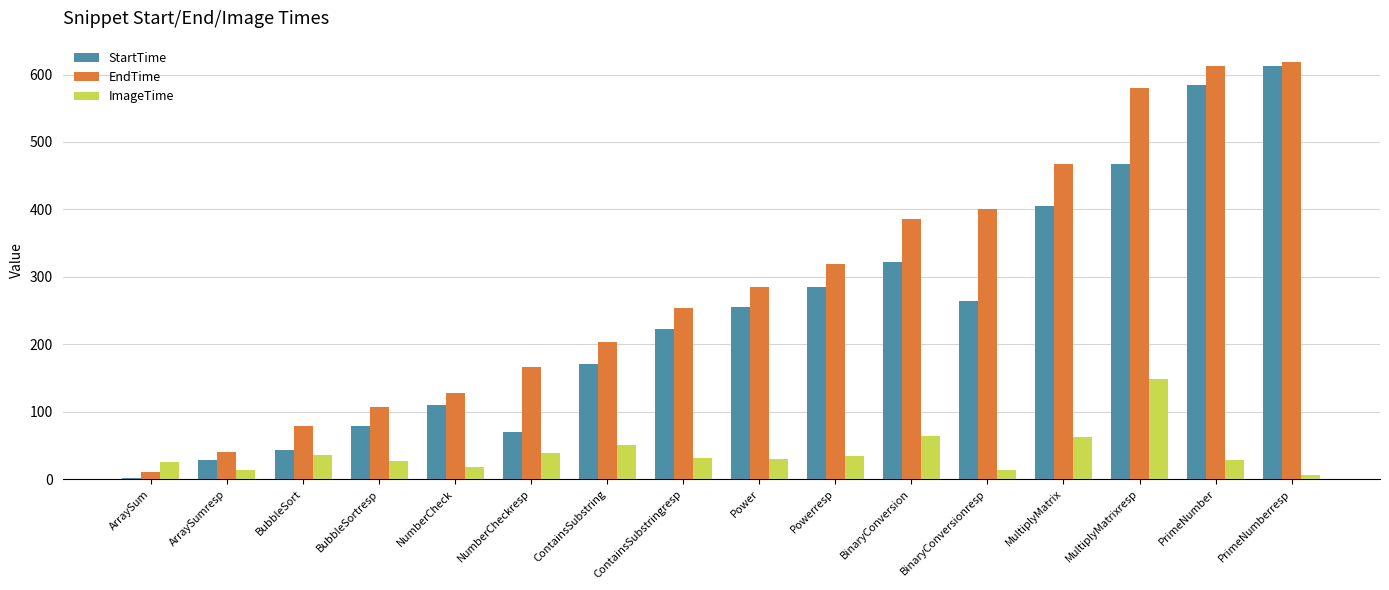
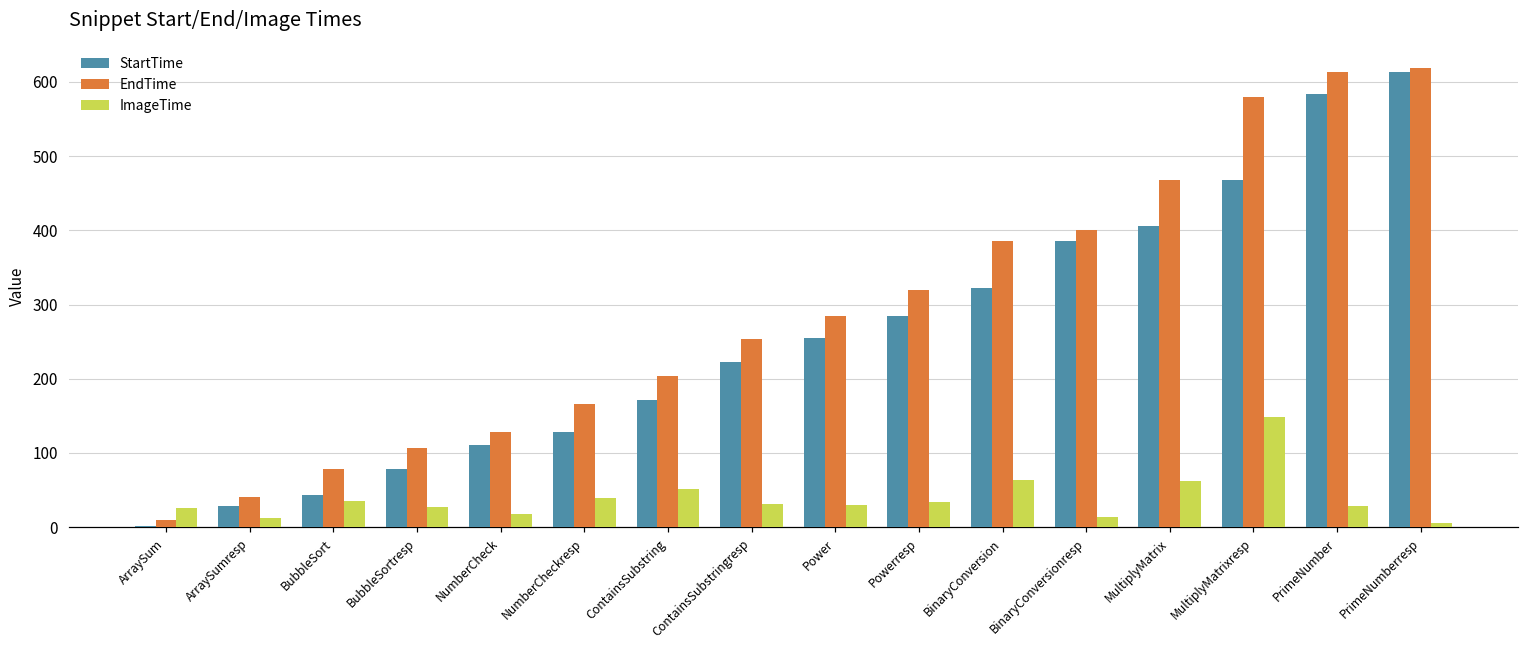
StartTime, NumberCheckresp: 70 -> 130
StartTime, BinaryConversionresp: 260 -> 390
